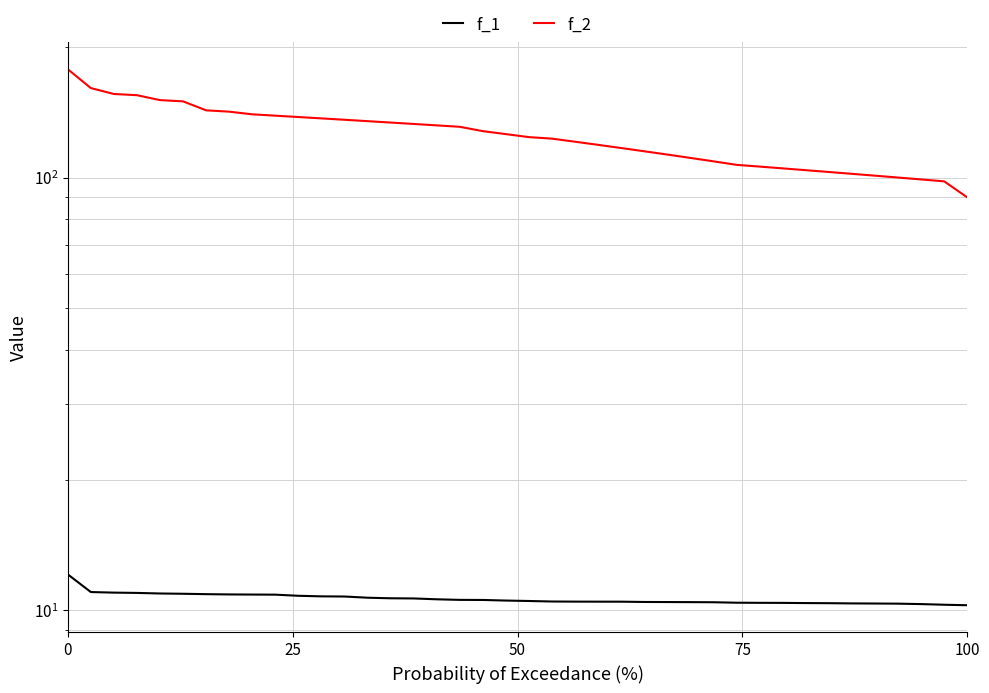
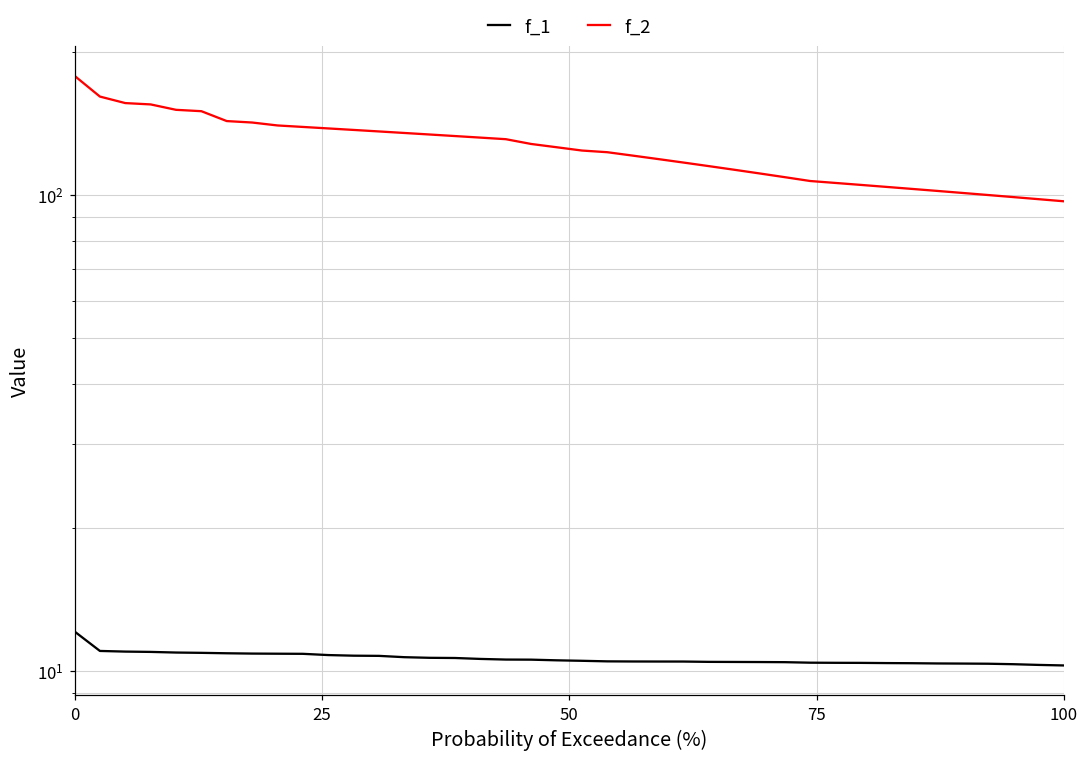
f_2, 100: 90 -> 97
